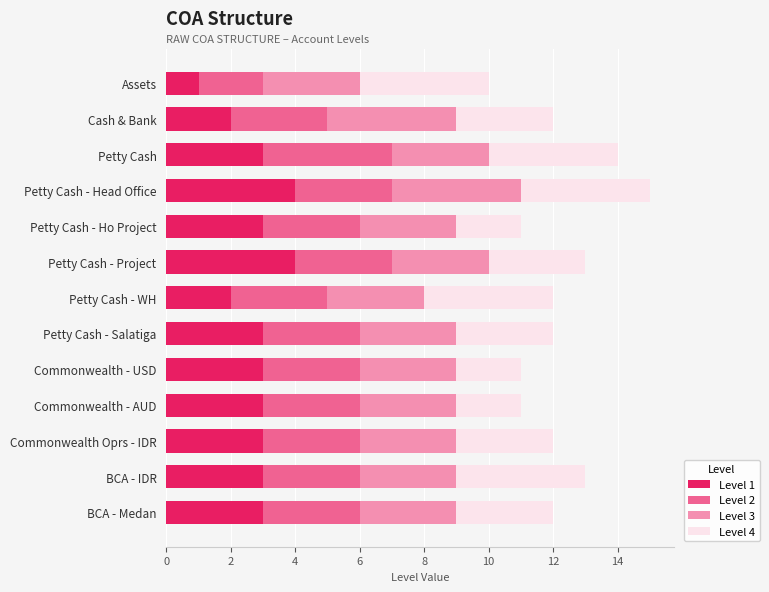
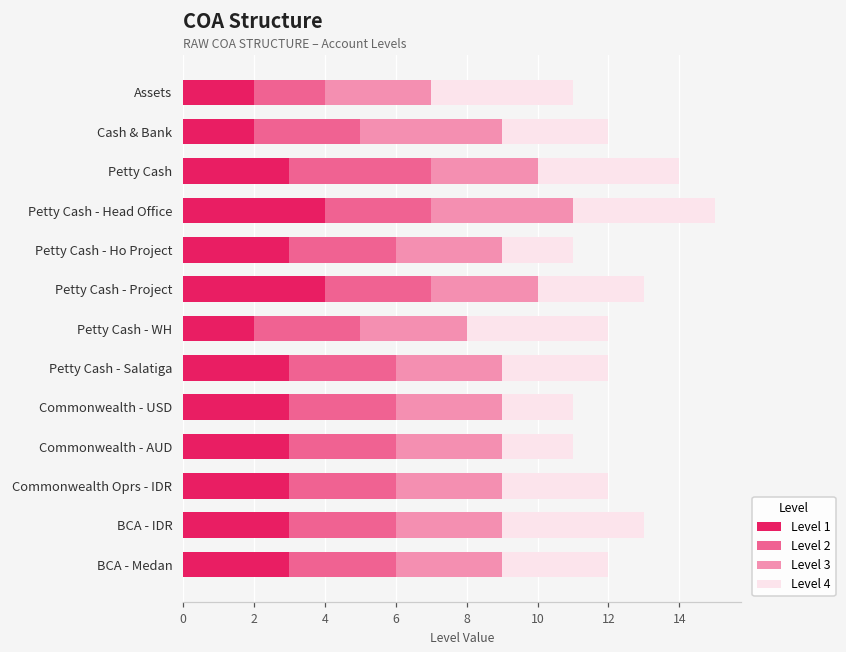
Level 1, Assets: 1 -> 2
